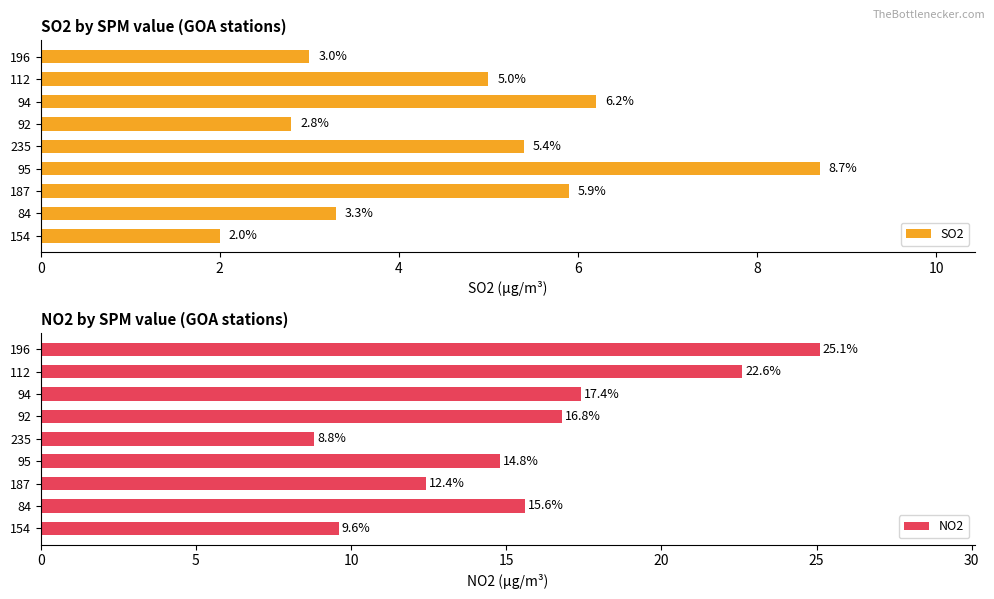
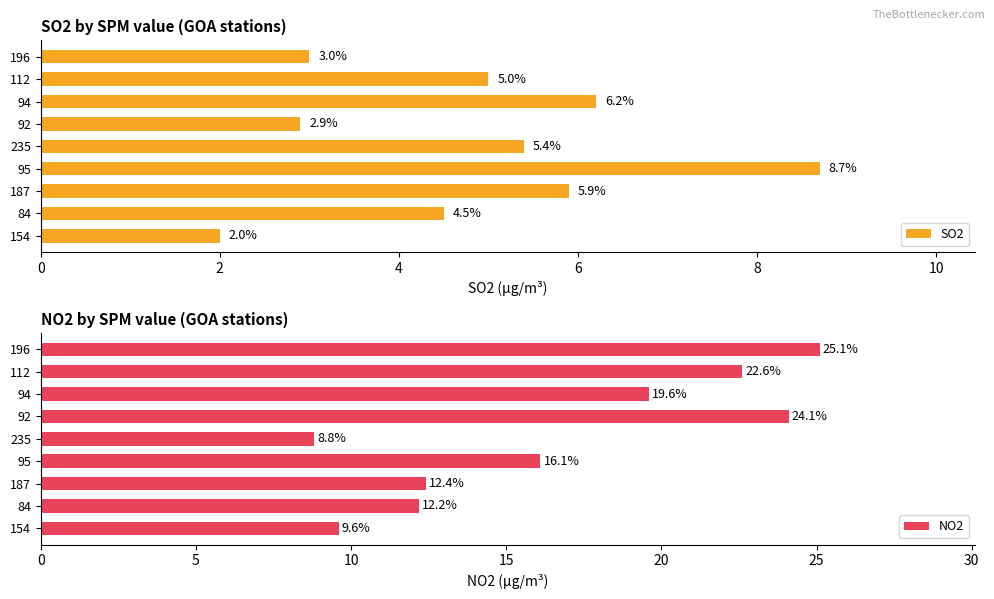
SO2 by SPM value (GOA stations), 92: 2.8% -> 2.9%
SO2 by SPM value (GOA stations), 84: 3.3% -> 4.5%
NO2 by SPM value (GOA stations), 94: 17.4% -> 19.6%
NO2 by SPM value (GOA stations), 92: 16.8% -> 24.1%
NO2 by SPM value (GOA stations), 95: 14.8% -> 16.1%
NO2 by SPM value (GOA stations), 84: 15.6% -> 12.2%
